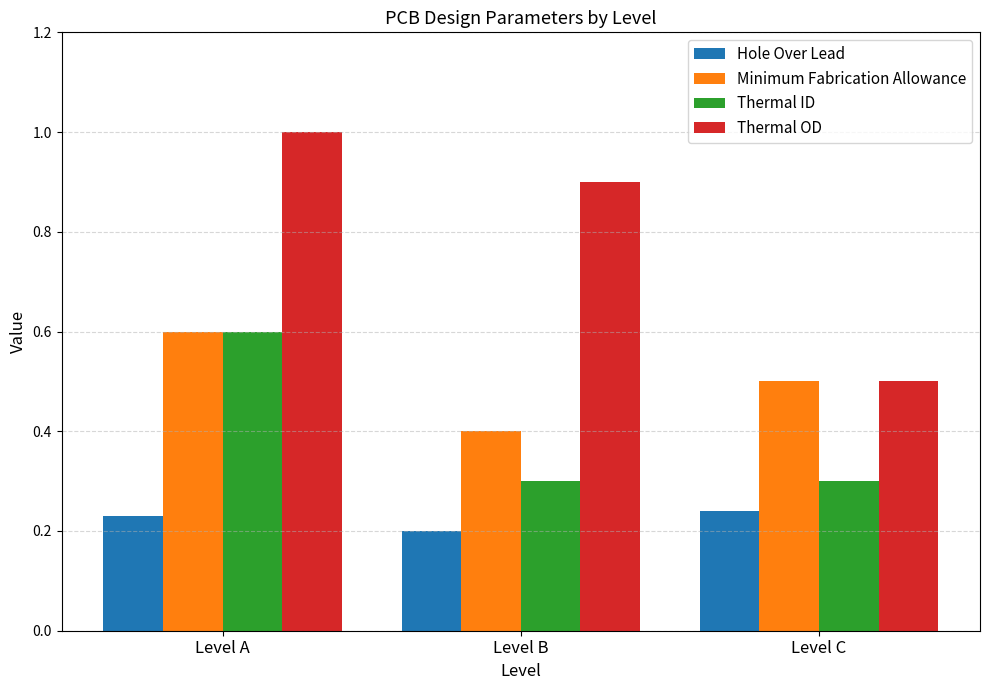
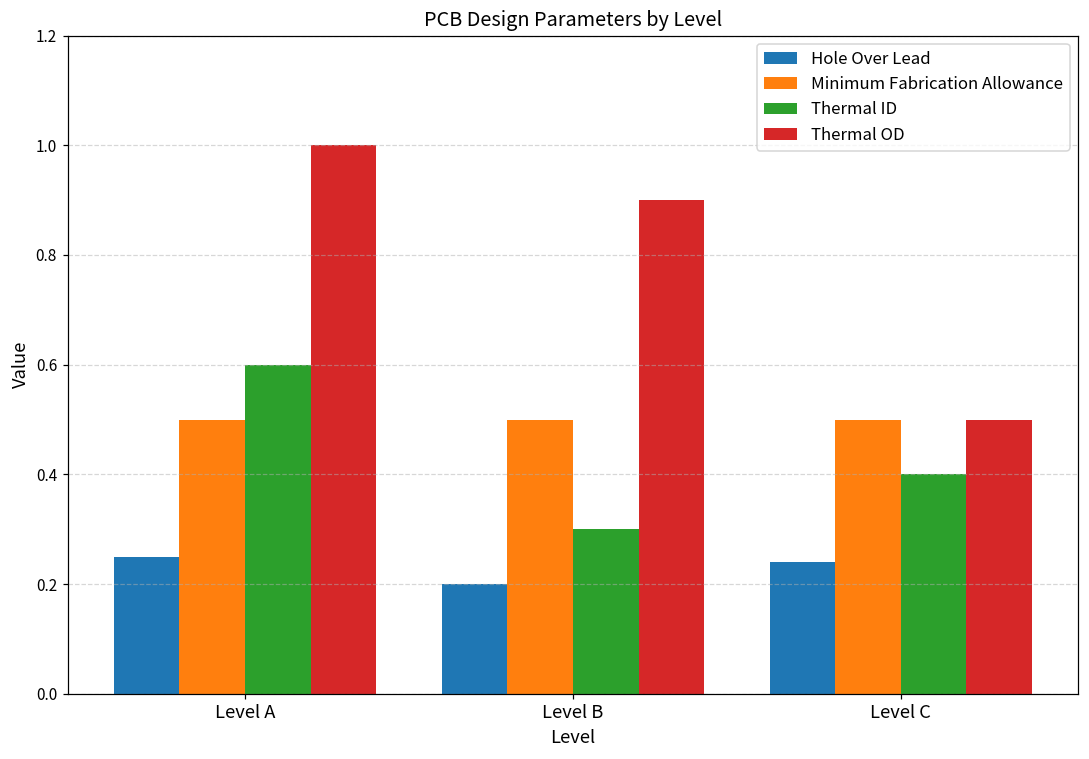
Hole Over Lead, Level A: 0.23 -> 0.25
Minimum Fabrication Allowance, Level A: 0.6 -> 0.5
Minimum Fabrication Allowance, Level B: 0.4 -> 0.5
Thermal ID, Level C: 0.3 -> 0.4
